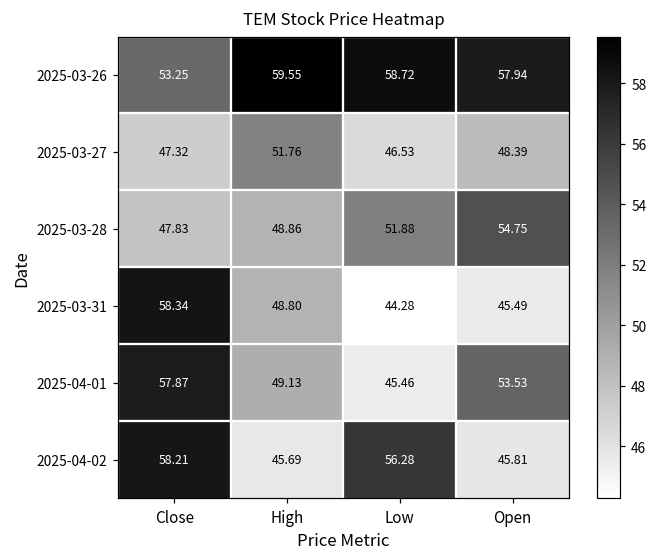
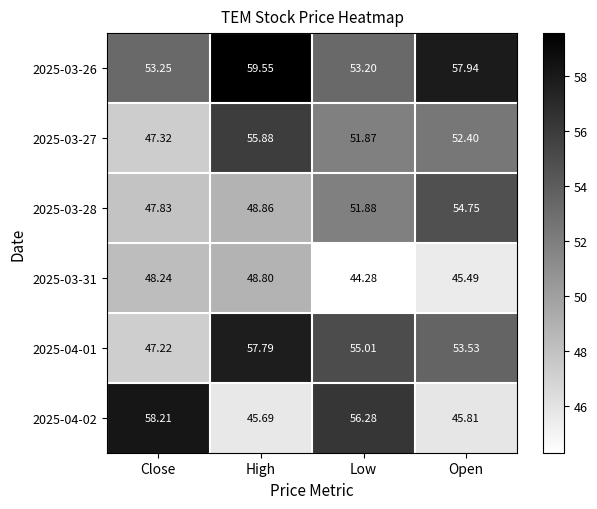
2025-03-26, Low: 58.72 -> 53.20
2025-03-27, High: 51.76 -> 55.88
2025-03-27, Low: 46.53 -> 51.87
2025-03-27, Open: 48.39 -> 52.40
2025-03-31, Close: 58.34 -> 48.24
2025-04-01, Close: 57.87 -> 47.22
2025-04-01, High: 49.13 -> 57.79
2025-04-01, Low: 45.46 -> 55.01
